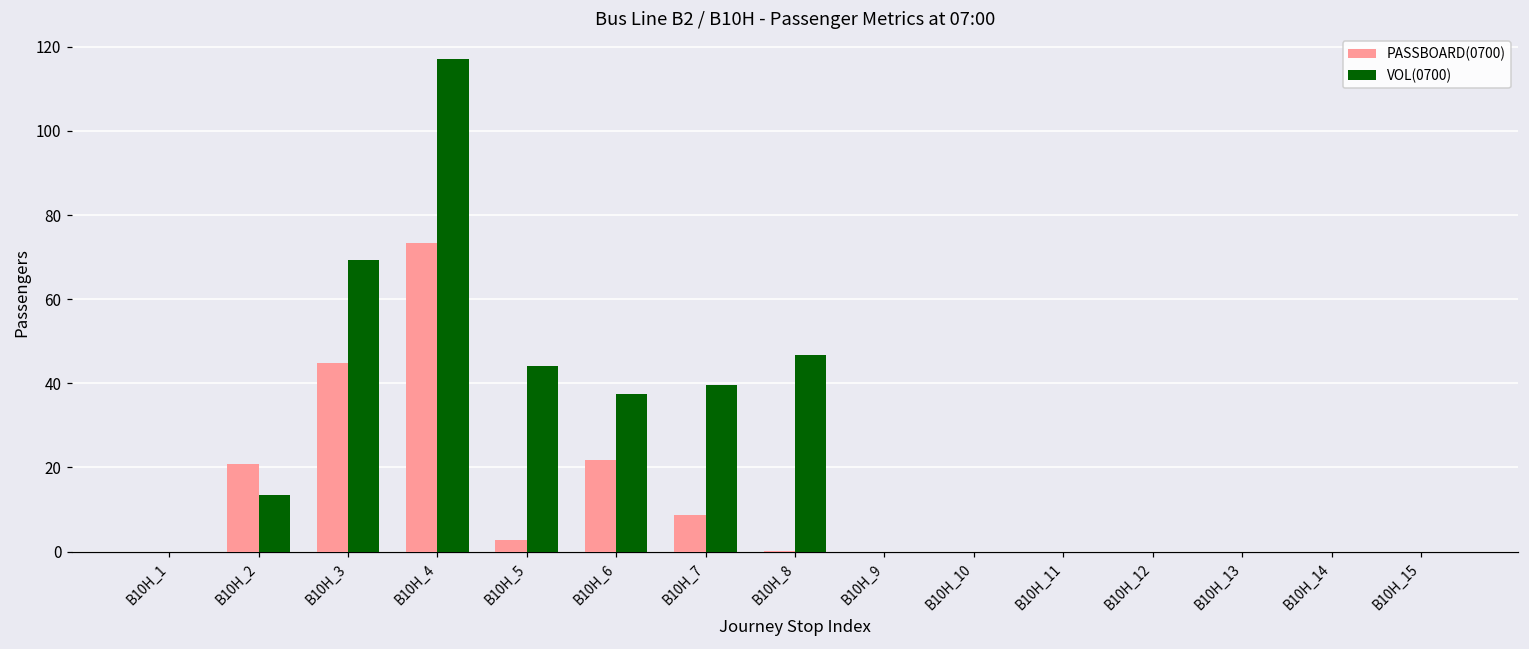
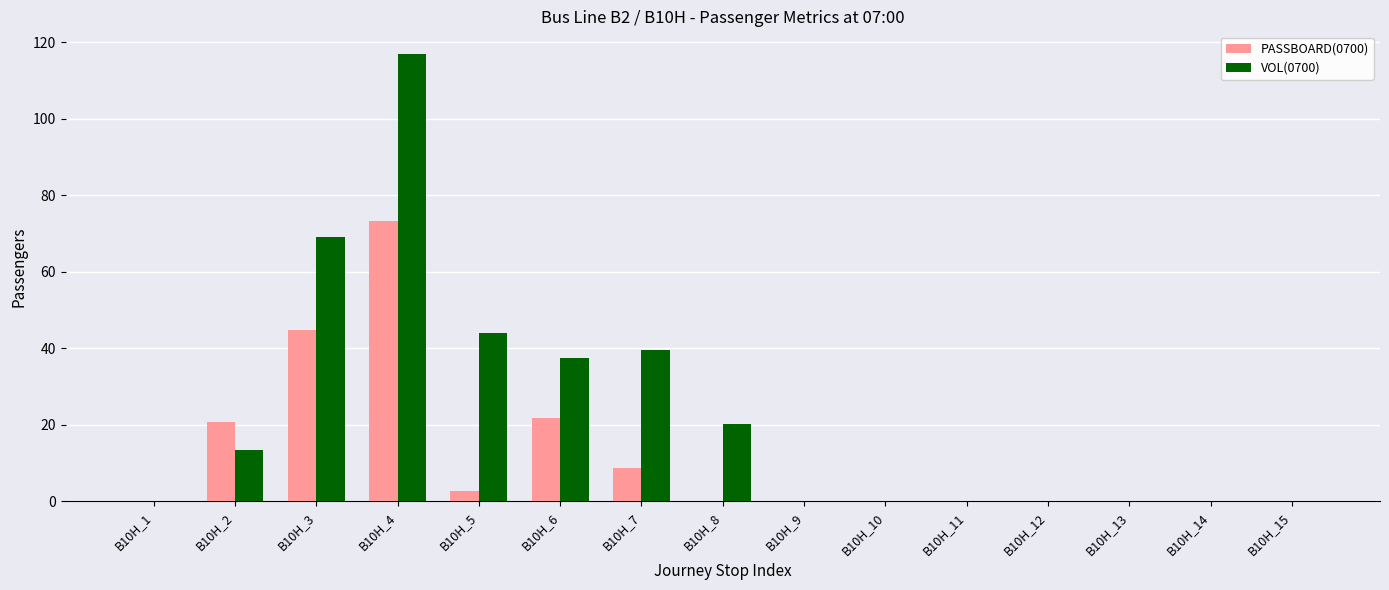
VOL(0700), B10H_8: 47 -> 20
